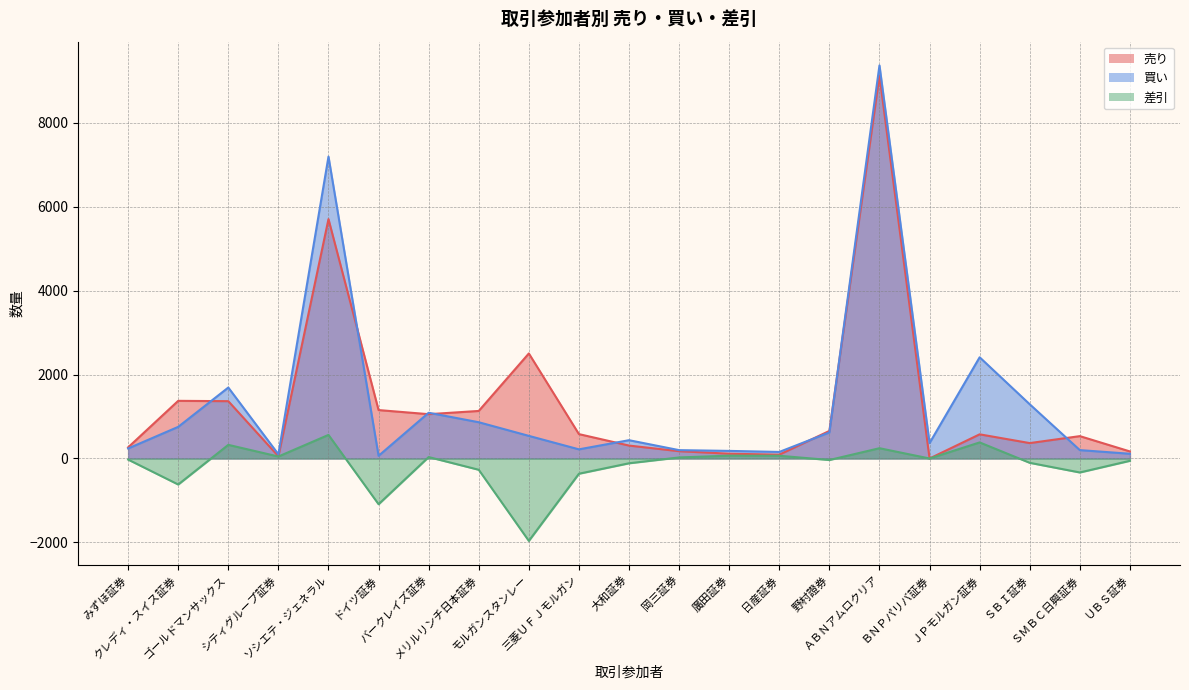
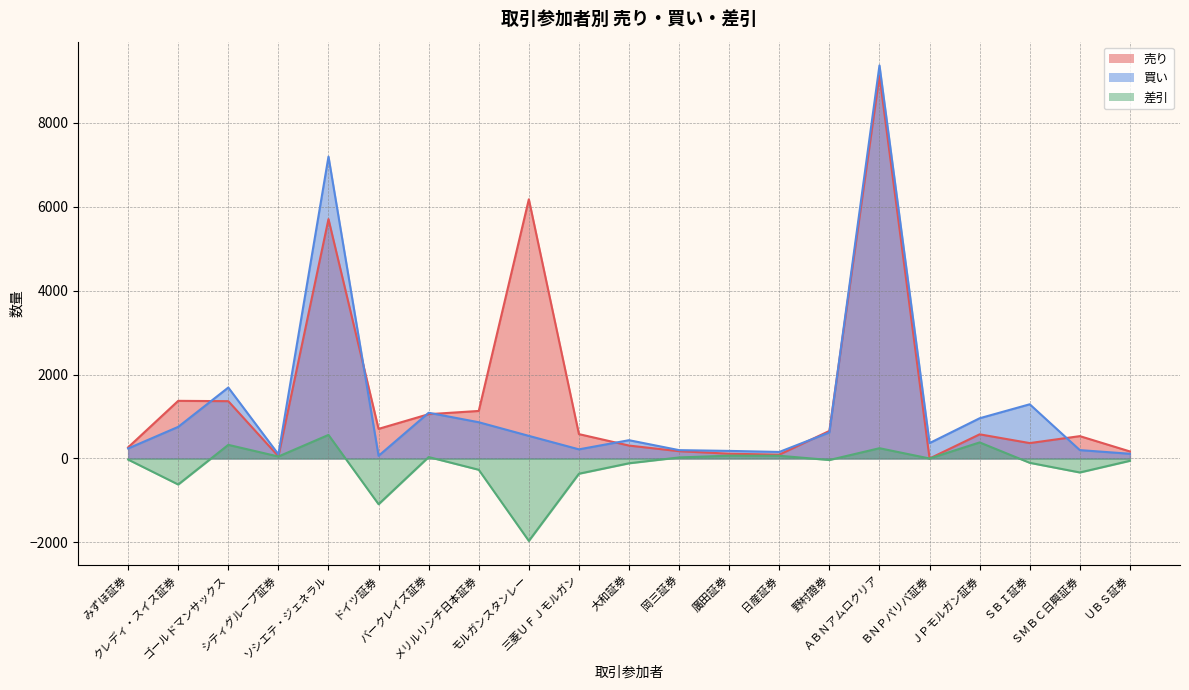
売り, ドイツ証券: 1200 -> 700
売り, モルガンスタンレー: 2500 -> 6200
買い, ＪＰモルガン証券: 2400 -> 1000
